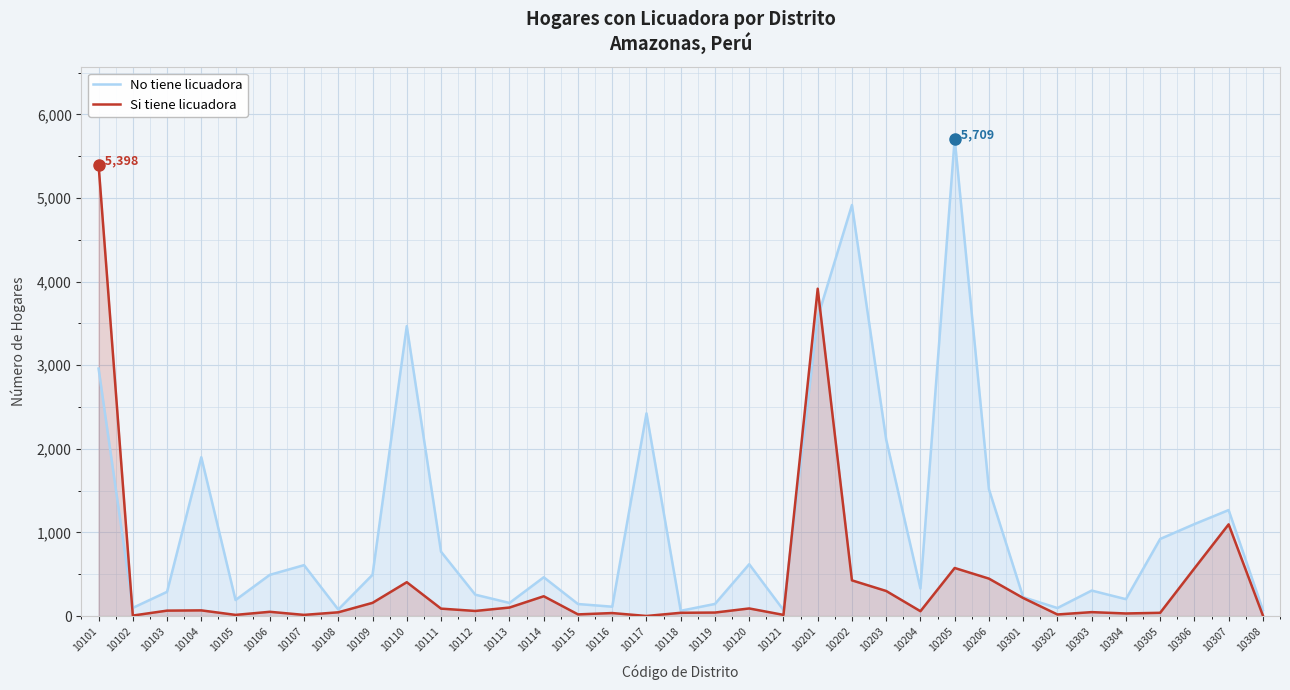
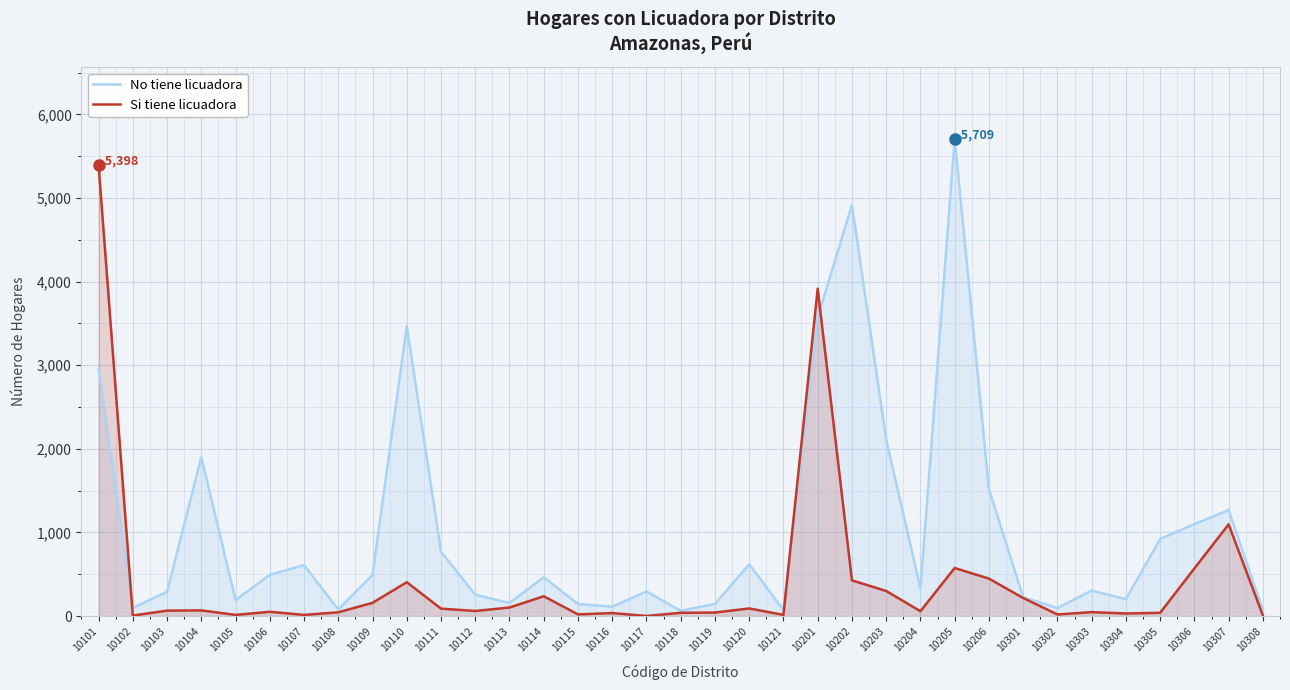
No tiene licuadora, 10117: 2,400 -> 300
